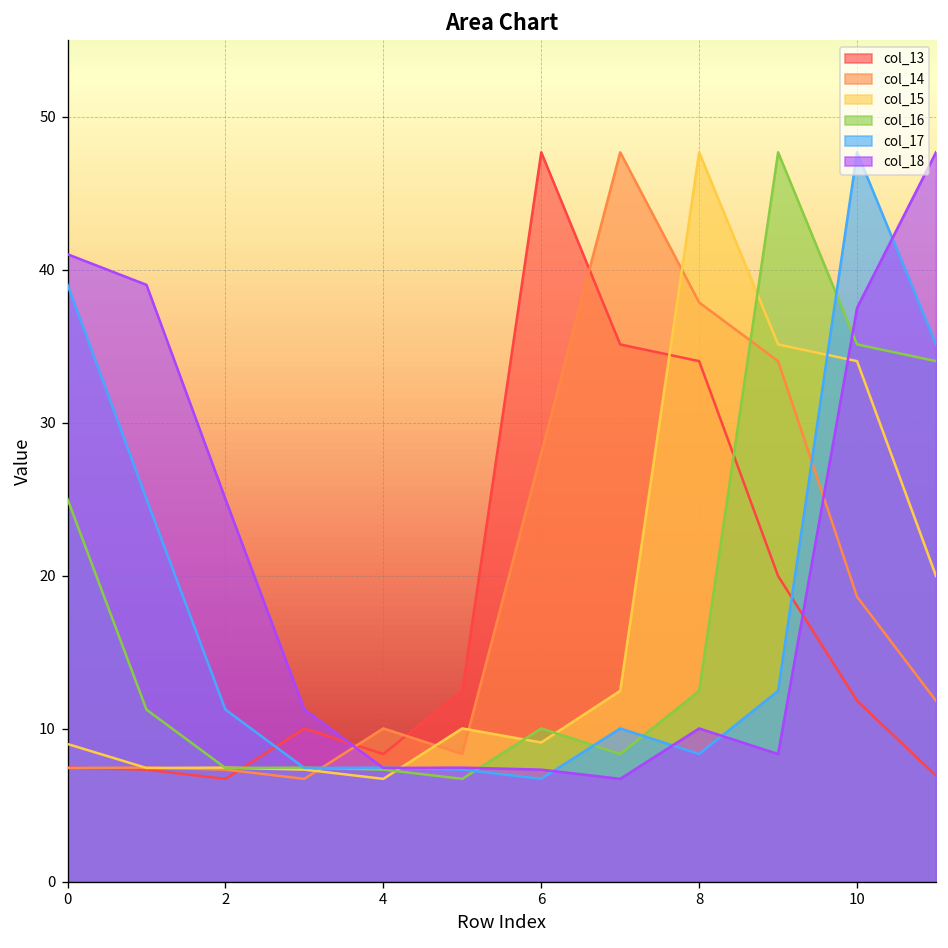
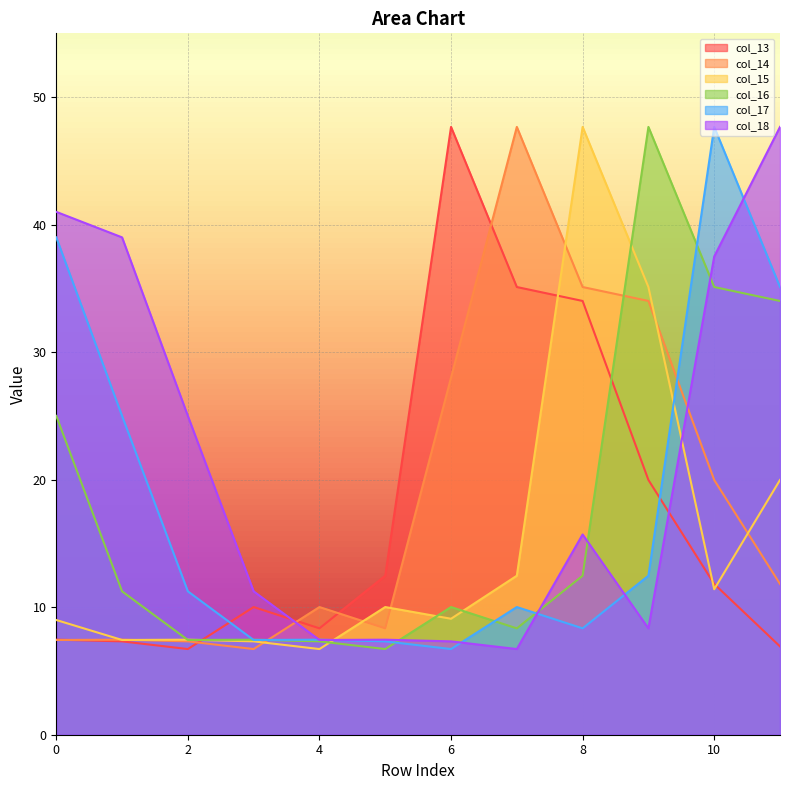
col_14, 8: 37.8 -> 35.1
col_18, 8: 10.0 -> 15.7
col_14, 10: 18.6 -> 20.0
col_15, 10: 34.0 -> 11.4
